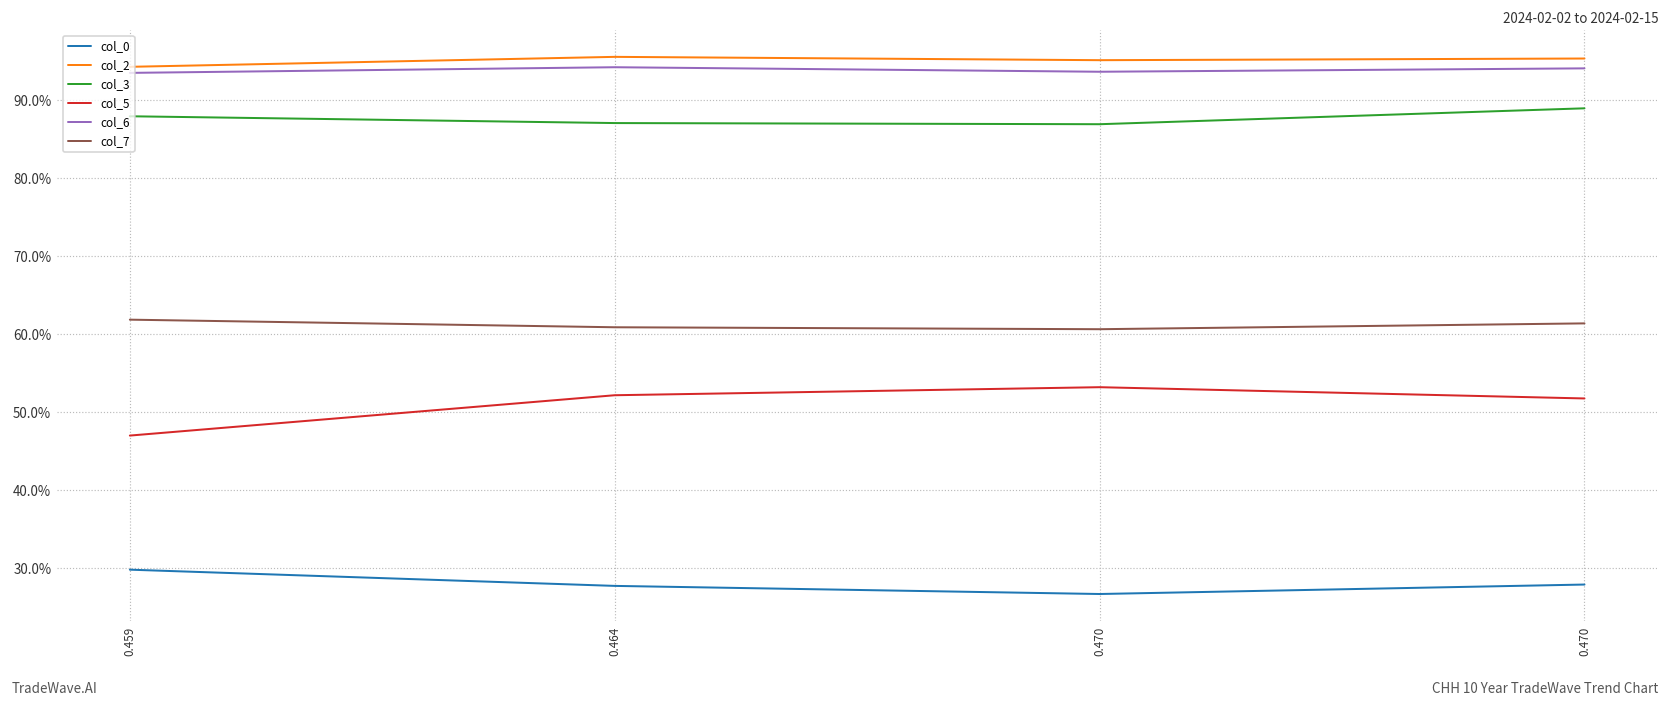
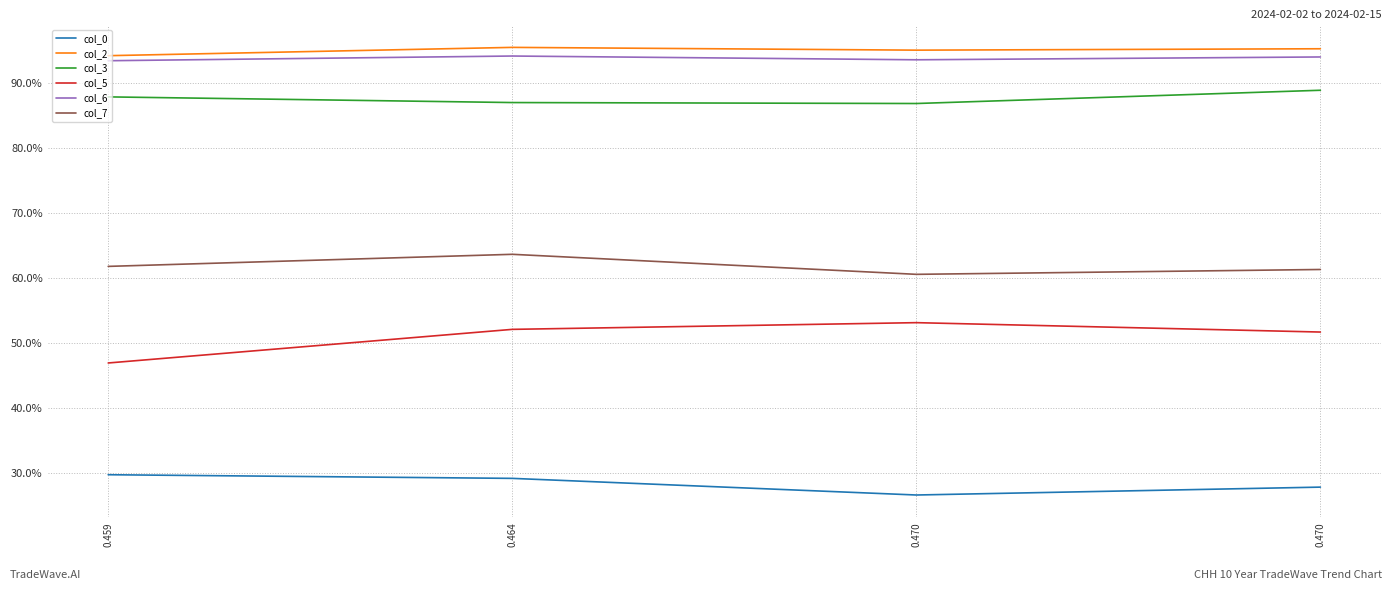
col_0, 0.464: 28% -> 29%
col_7, 0.464: 61% -> 64%
